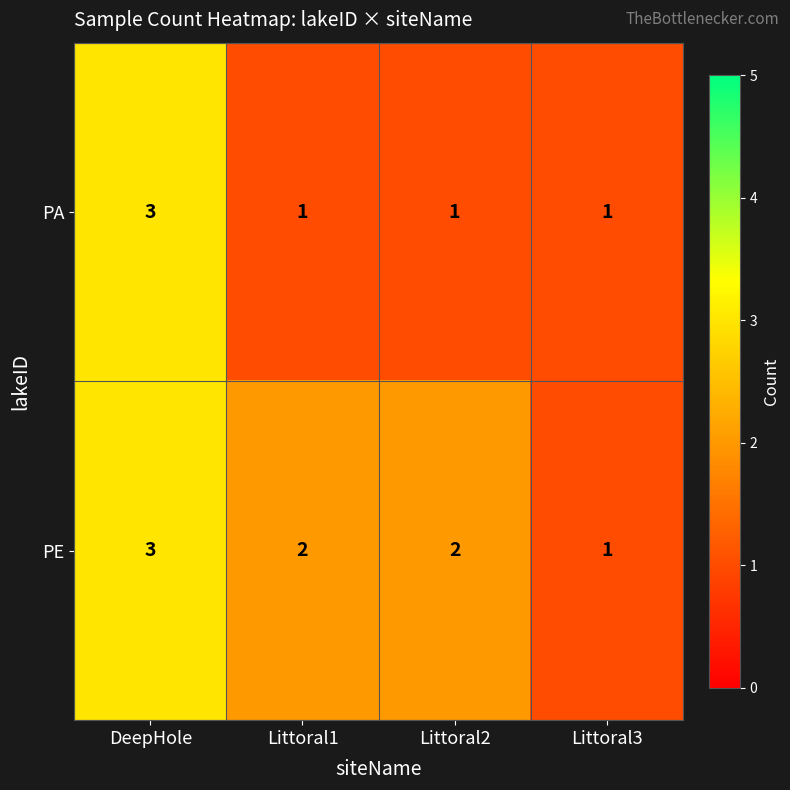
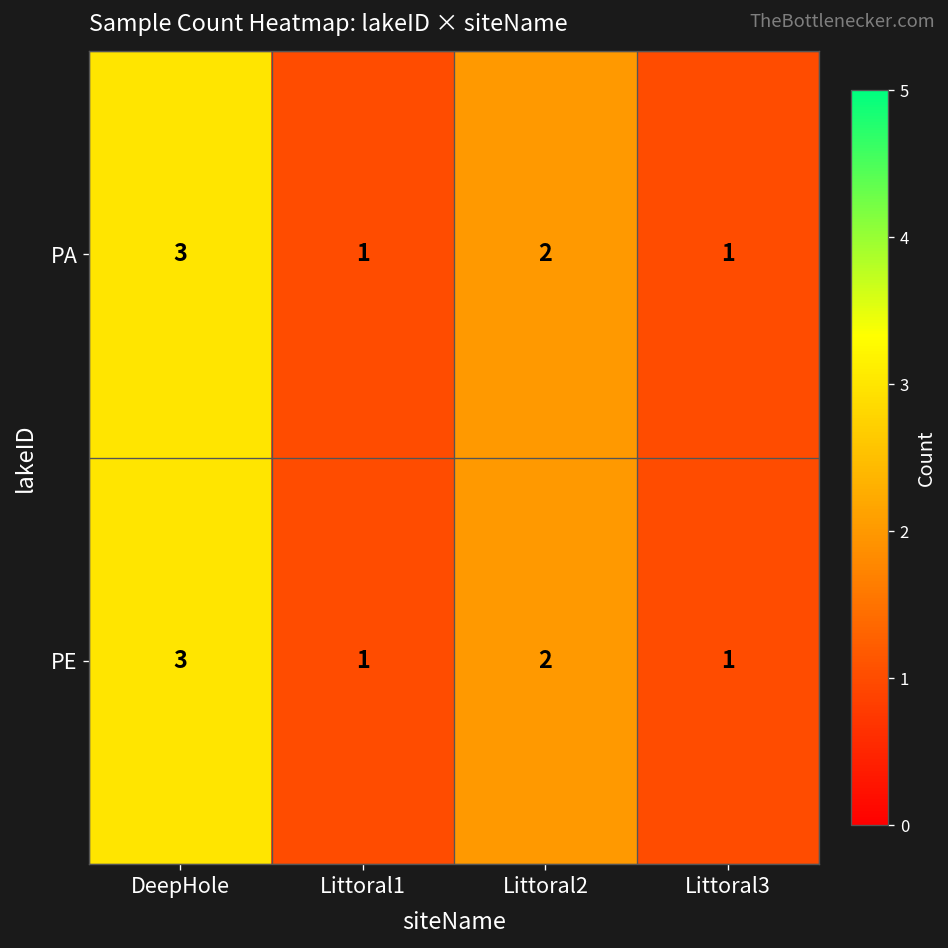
PA, Littoral2: 1 -> 2
PE, Littoral1: 2 -> 1
